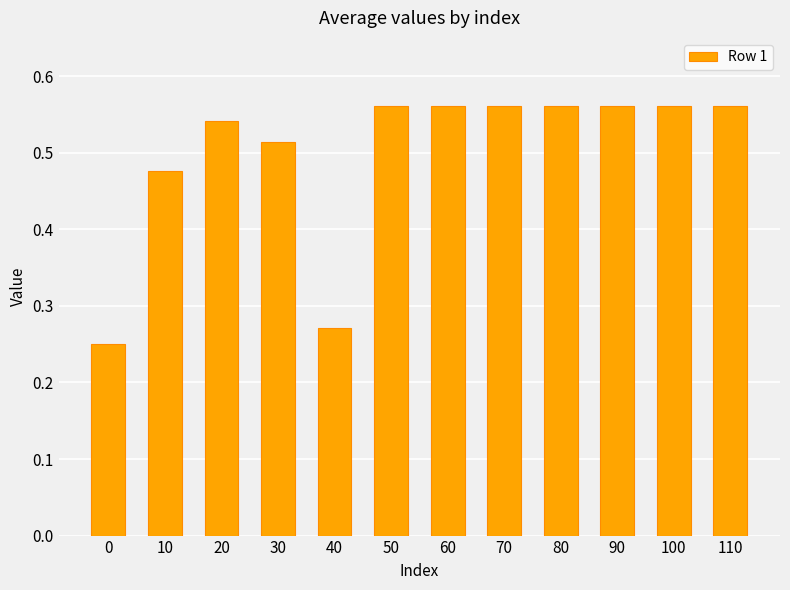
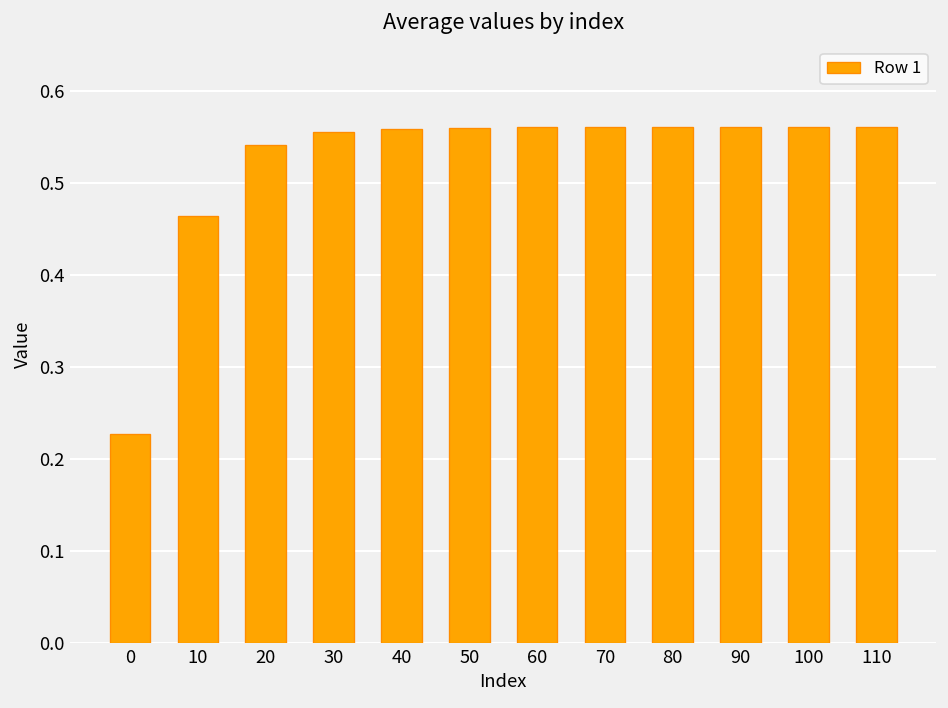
0: 0.25 -> 0.23
10: 0.48 -> 0.46
30: 0.51 -> 0.56
40: 0.27 -> 0.56
